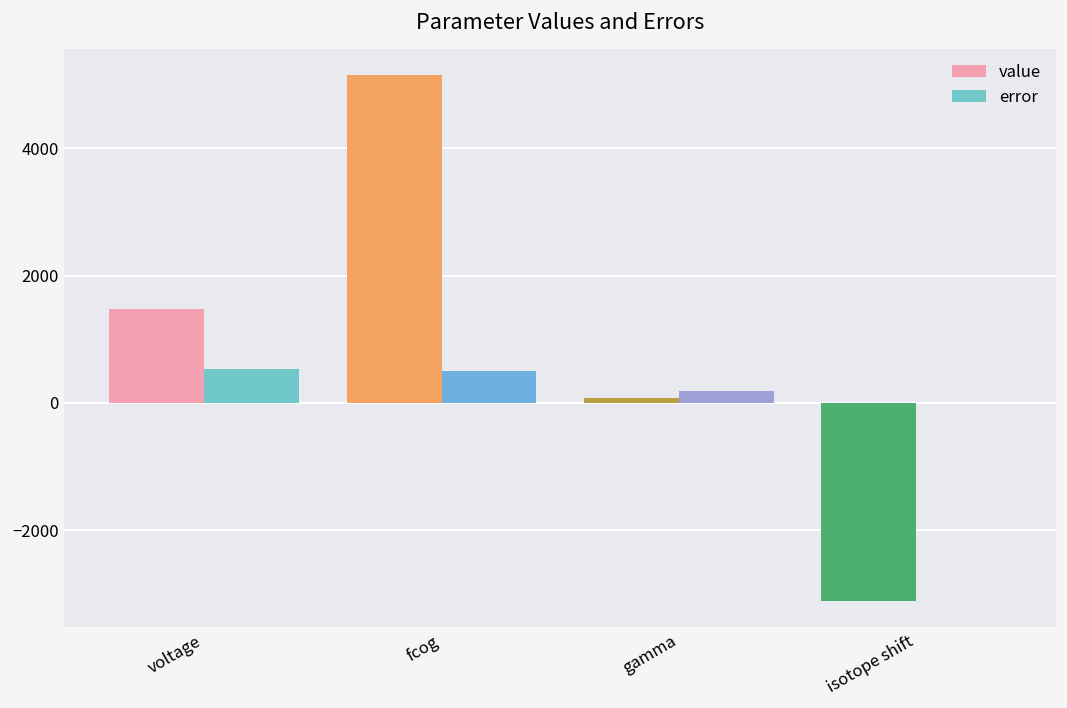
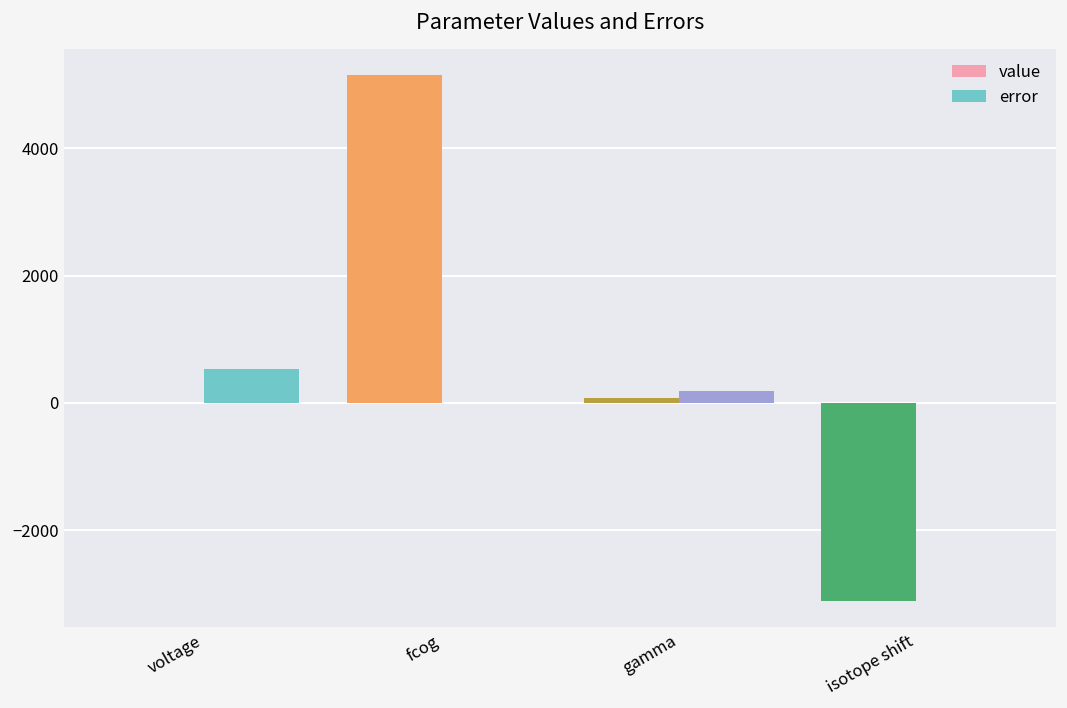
value, voltage: 1500 -> 0
error, fcog: 500 -> 0
